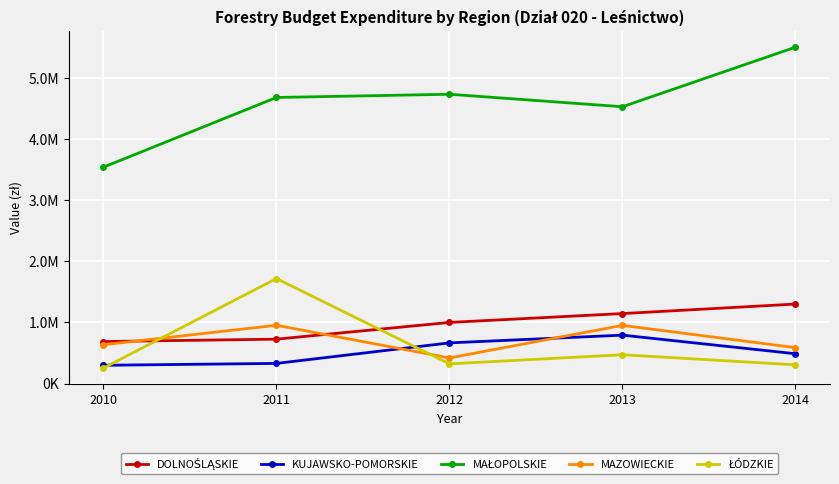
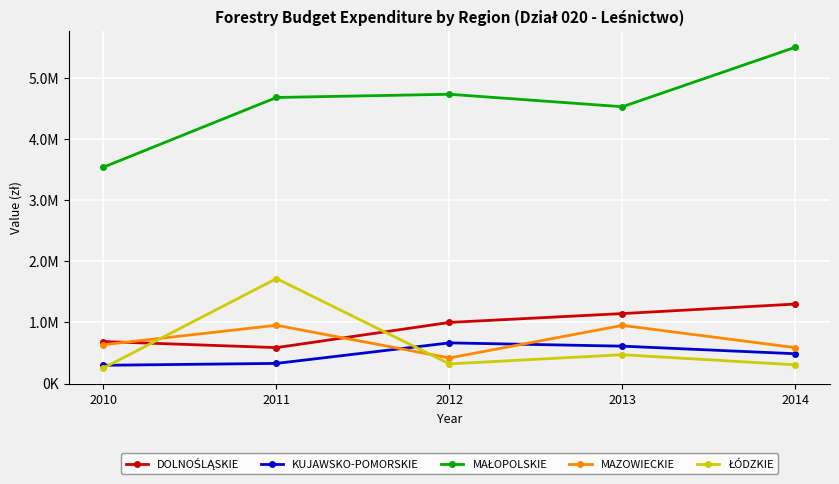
DOLNOŚLĄSKIE, 2011: 700000 -> 600000
KUJAWSKO-POMORSKIE, 2013: 800000 -> 600000
